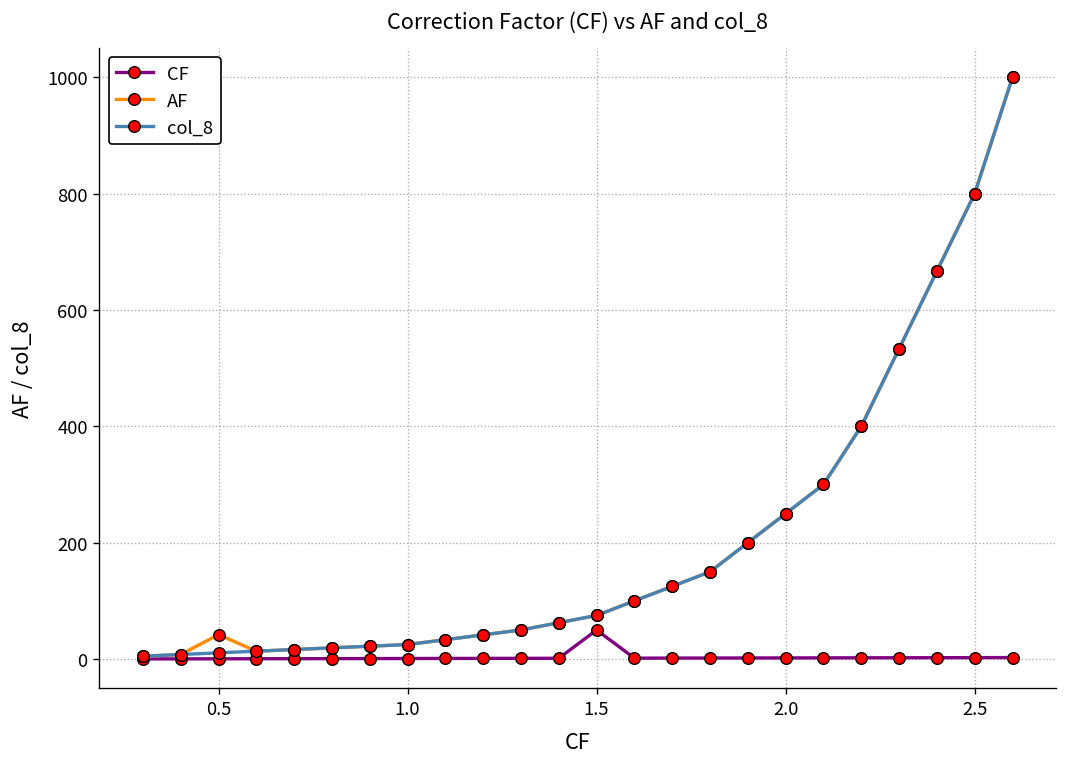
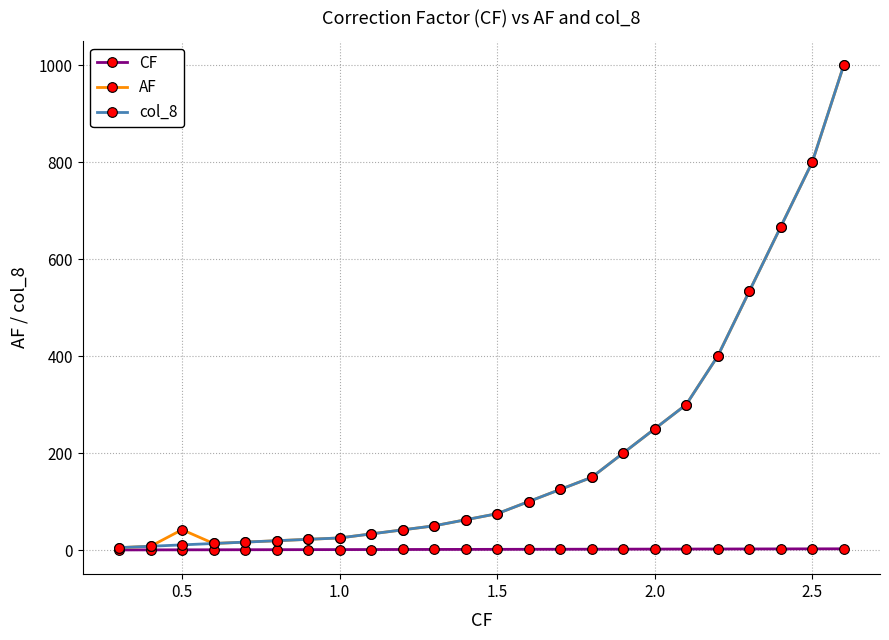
CF, 1.5: 50 -> 0
